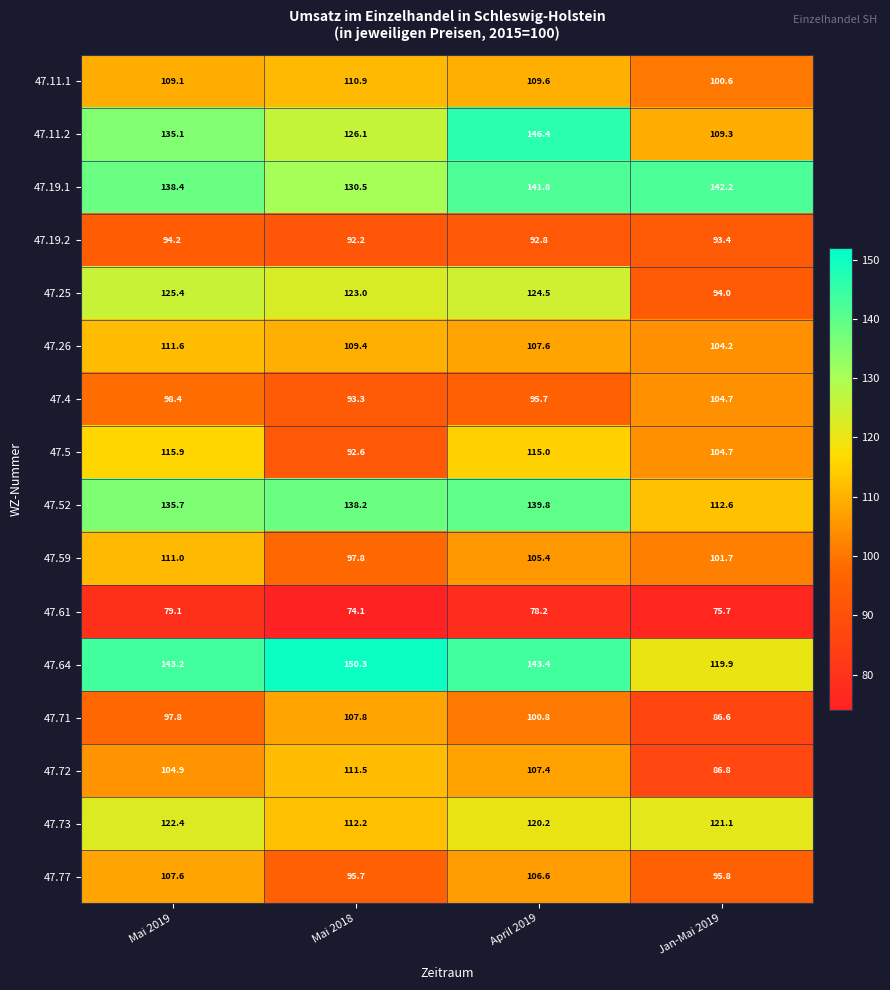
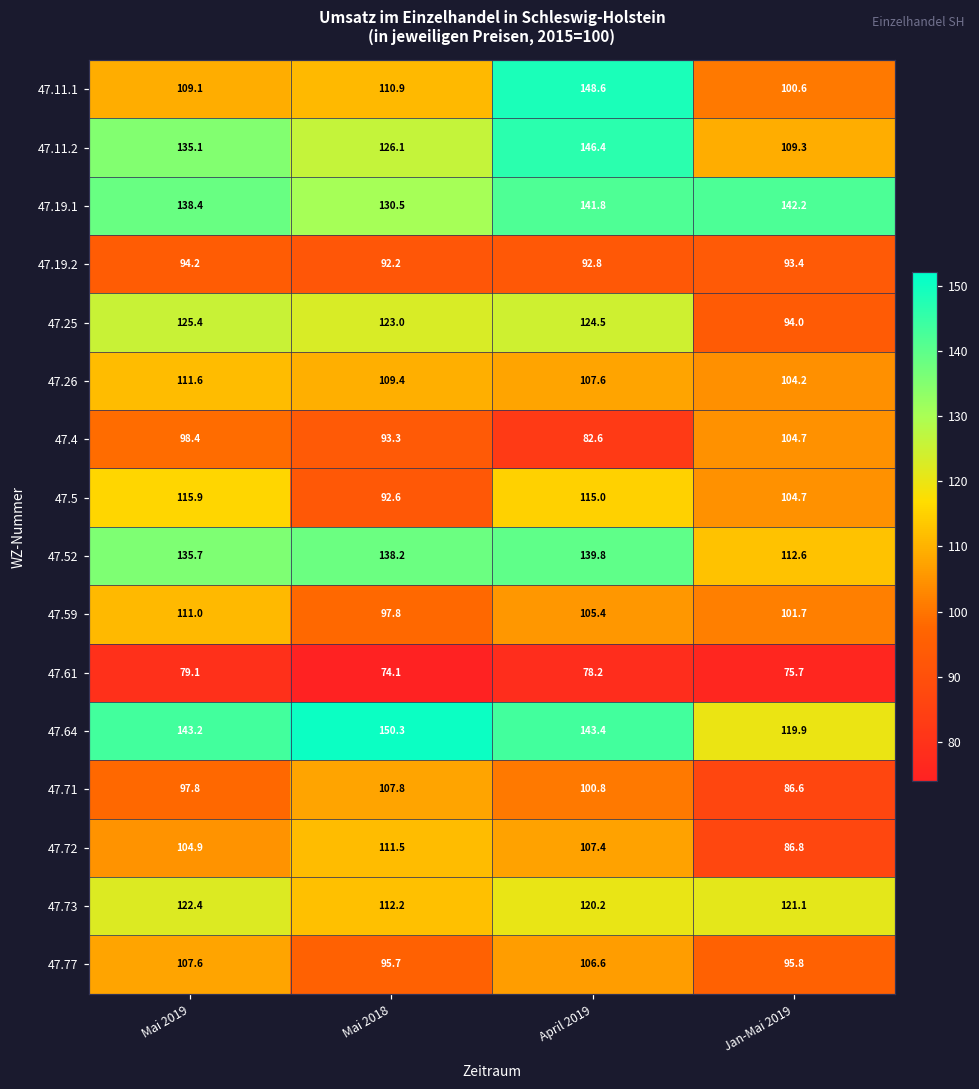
47.11.1, April 2019: 109.6 -> 148.6
47.4, April 2019: 95.7 -> 82.6
